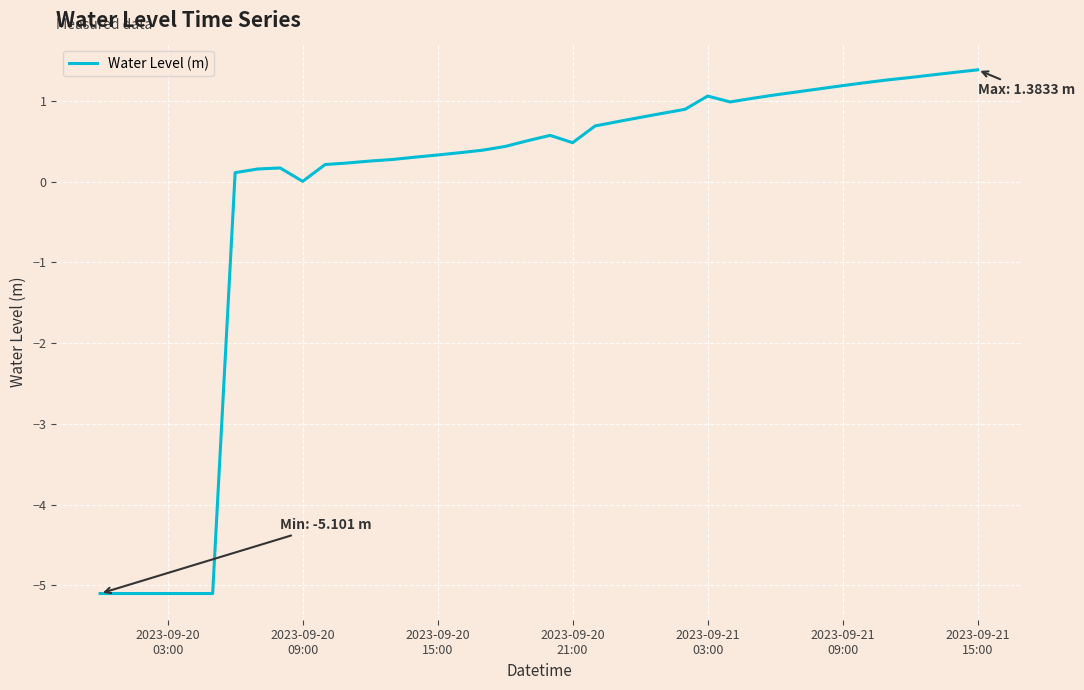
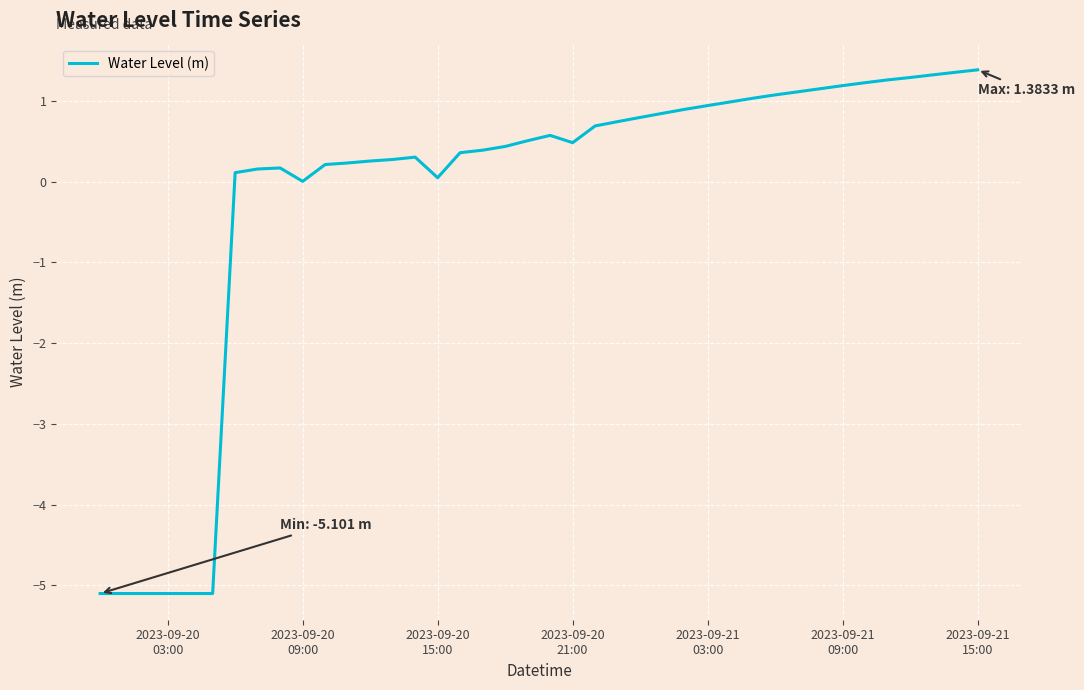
2023-09-20 15:00: 0.3 -> 0.0
2023-09-21 03:00: 1.1 -> 0.9
